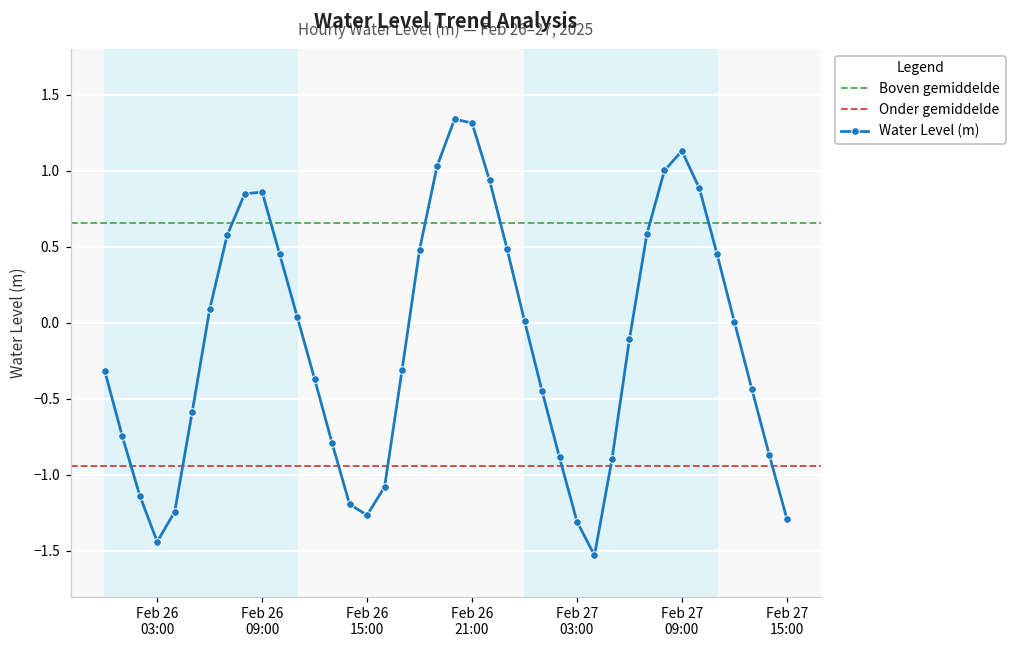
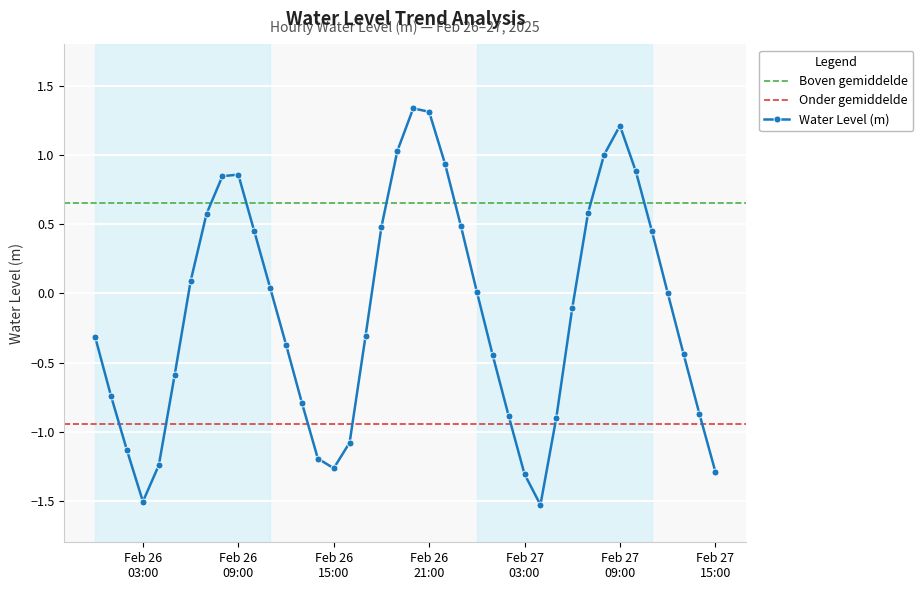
Feb 26 03:00: -1.44 -> -1.51
Feb 27 09:00: 1.13 -> 1.21
